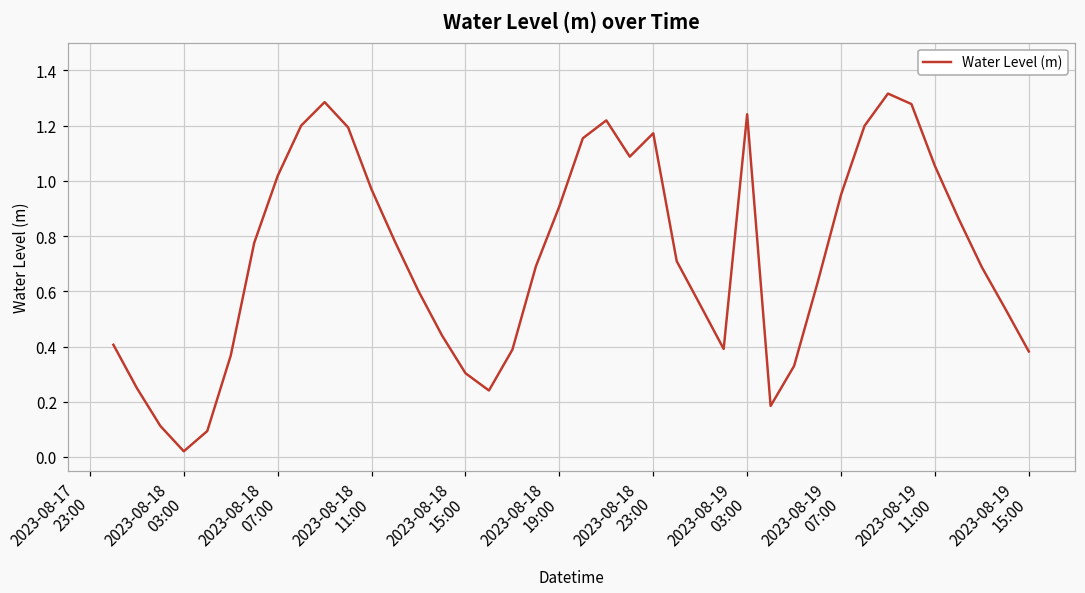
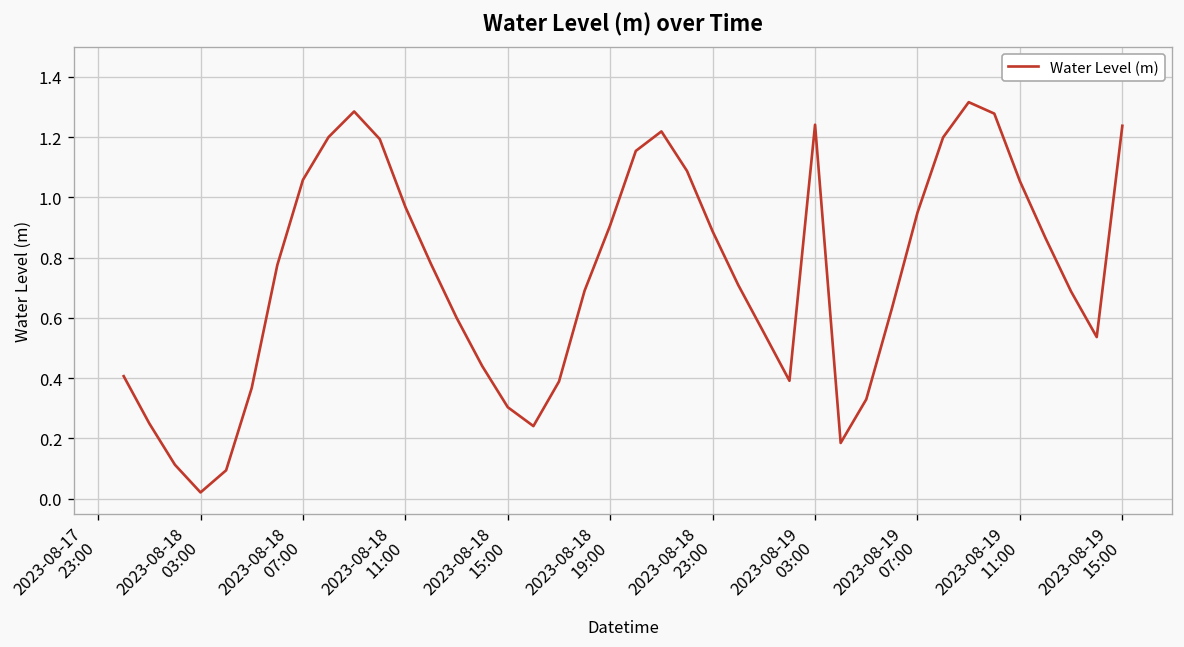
2023-08-18 07:00: 1.02 -> 1.06
2023-08-18 23:00: 1.17 -> 0.89
2023-08-19 15:00: 0.38 -> 1.24
